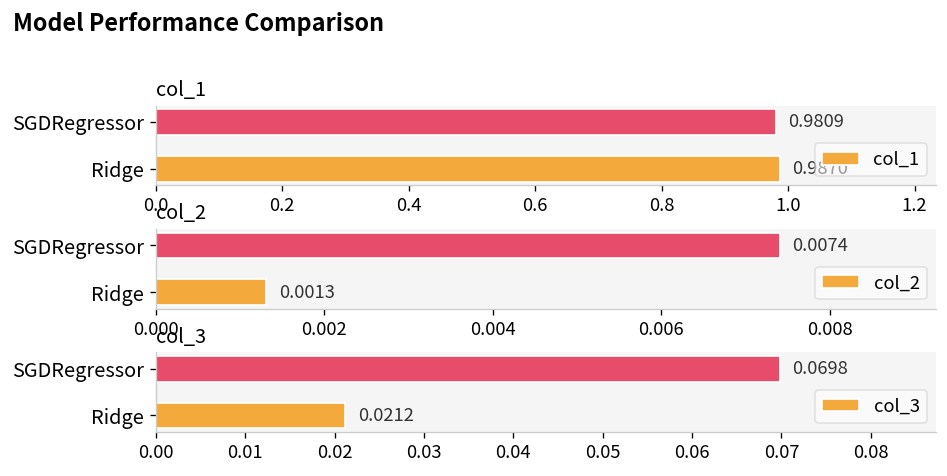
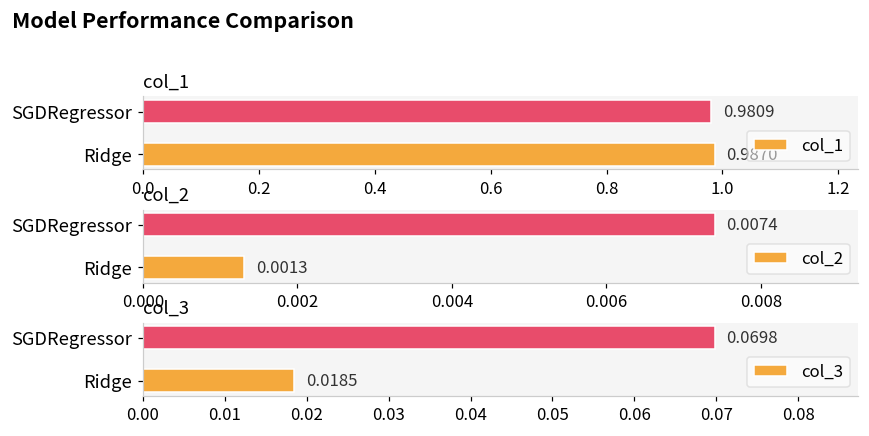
col_3, Ridge: 0.0212 -> 0.0185
